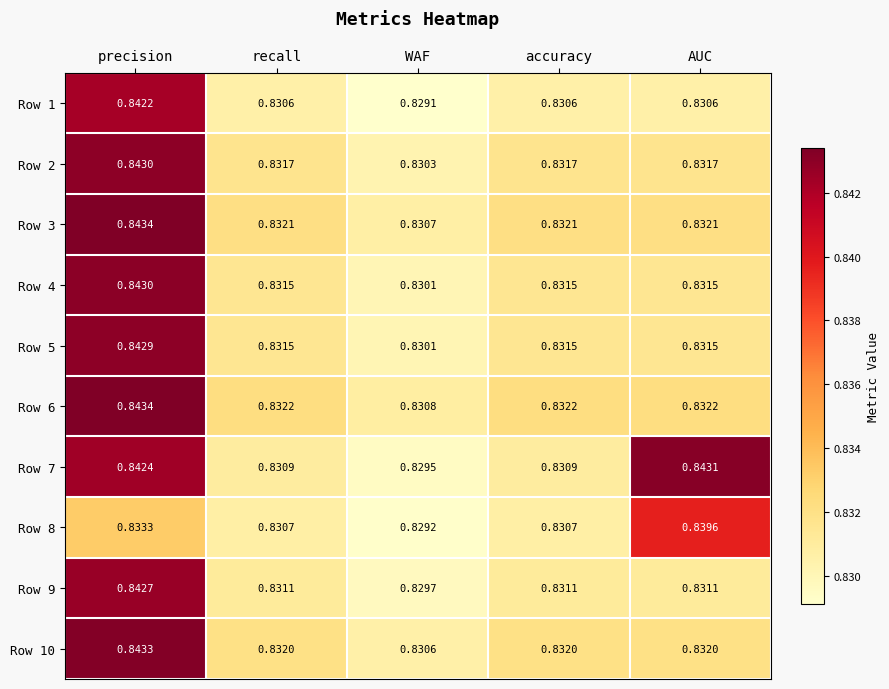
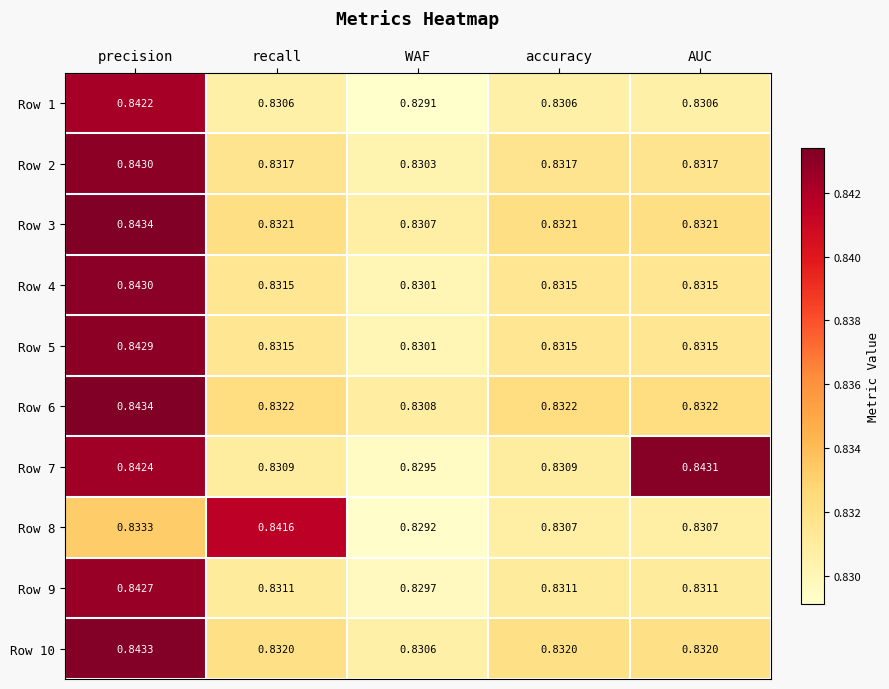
Row 8, recall: 0.8307 -> 0.8416
Row 8, AUC: 0.8396 -> 0.8307
